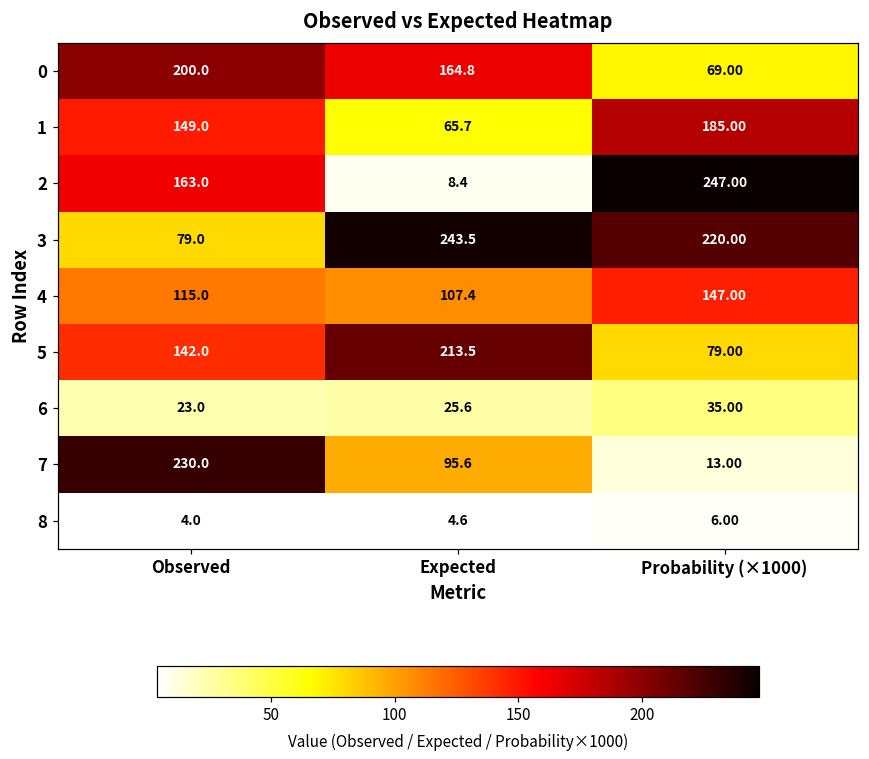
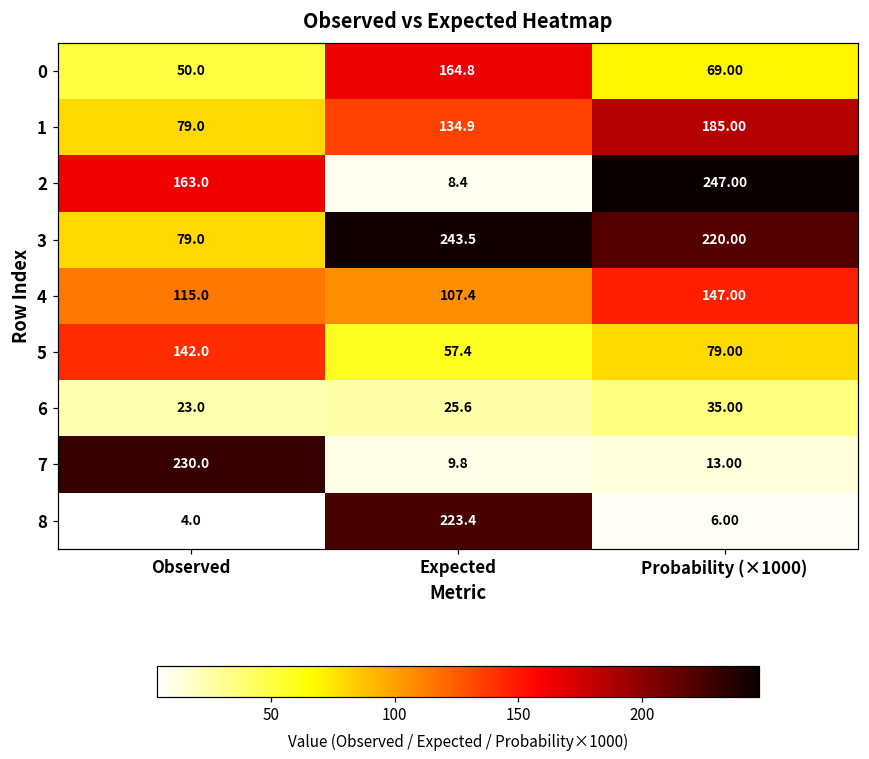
0, Observed: 200.0 -> 50.0
1, Observed: 149.0 -> 79.0
1, Expected: 65.7 -> 134.9
5, Expected: 213.5 -> 57.4
7, Expected: 95.6 -> 9.8
8, Expected: 4.6 -> 223.4
